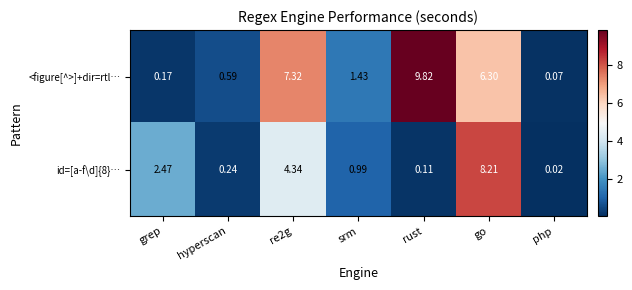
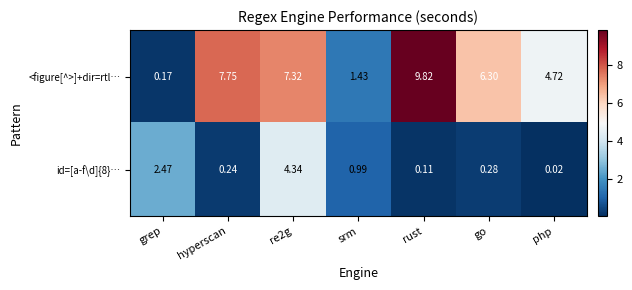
<figure[^>]+dir=rtl…, hyperscan: 0.59 -> 7.75
<figure[^>]+dir=rtl…, php: 0.07 -> 4.72
id=[a-f\d]{8}…, go: 8.21 -> 0.28
